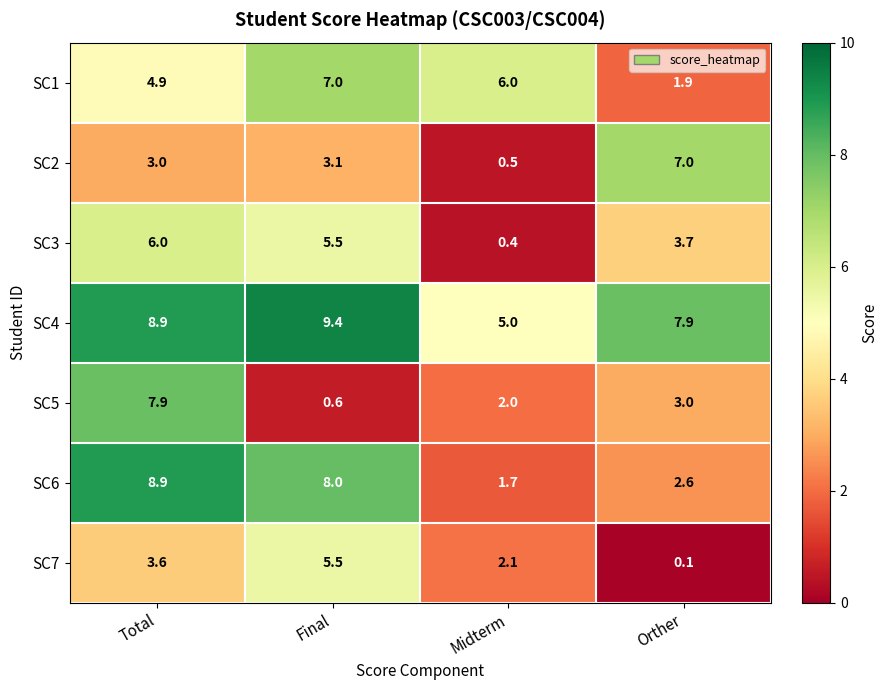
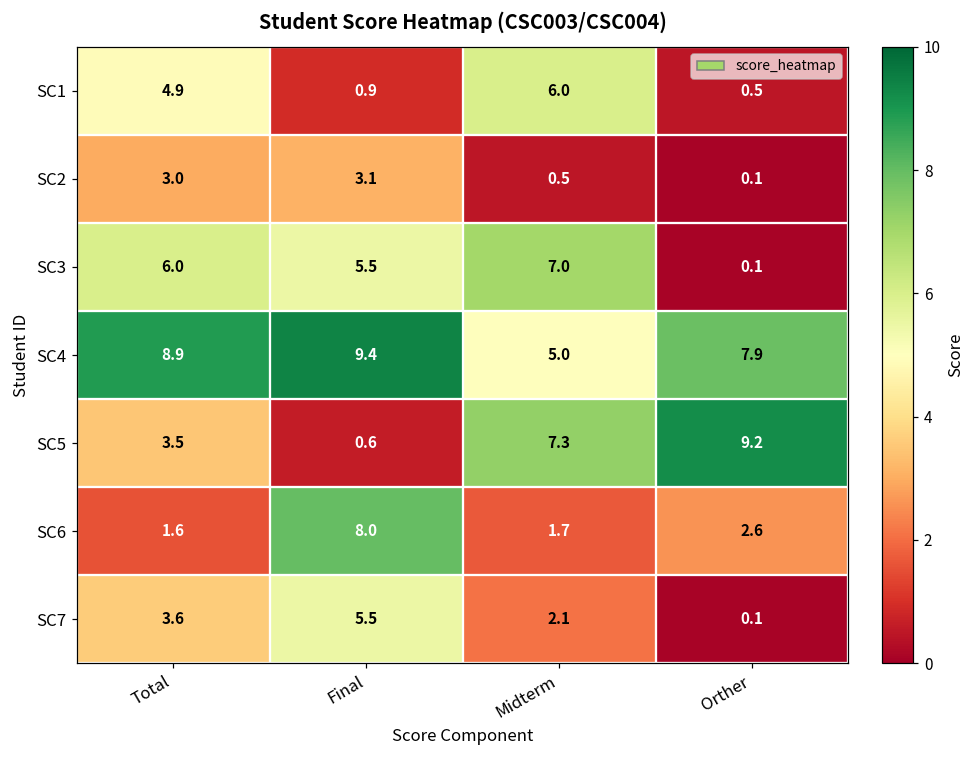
SC1, Final: 7.0 -> 0.9
SC1, Orther: 1.9 -> 0.5
SC2, Orther: 7.0 -> 0.1
SC3, Midterm: 0.4 -> 7.0
SC3, Orther: 3.7 -> 0.1
SC5, Total: 7.9 -> 3.5
SC5, Midterm: 2.0 -> 7.3
SC5, Orther: 3.0 -> 9.2
SC6, Total: 8.9 -> 1.6
